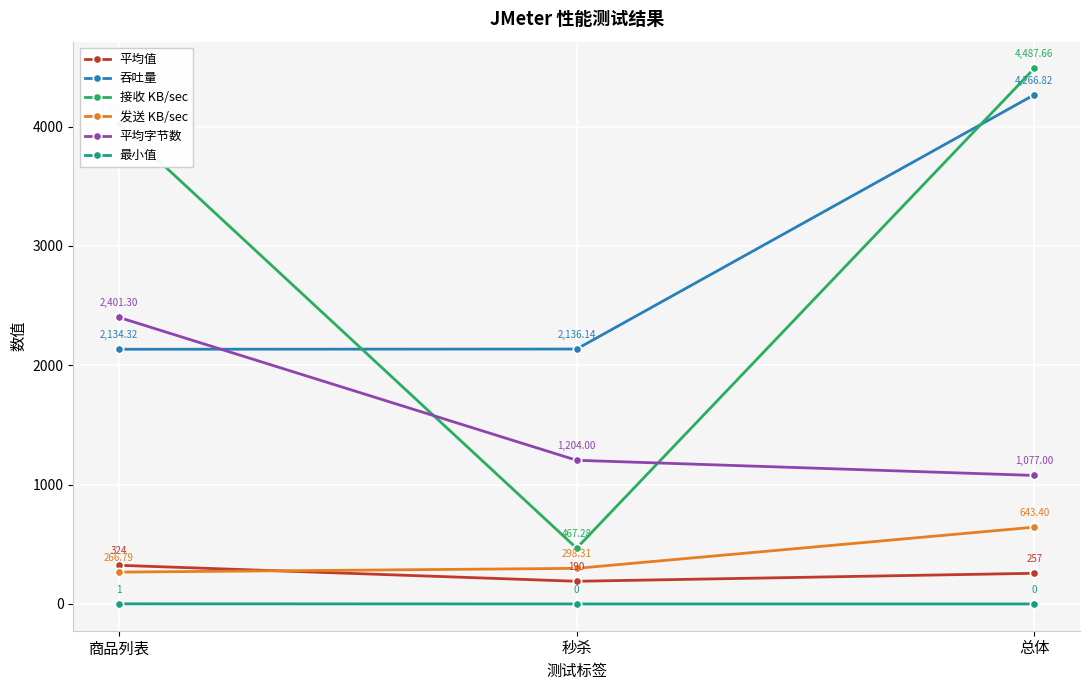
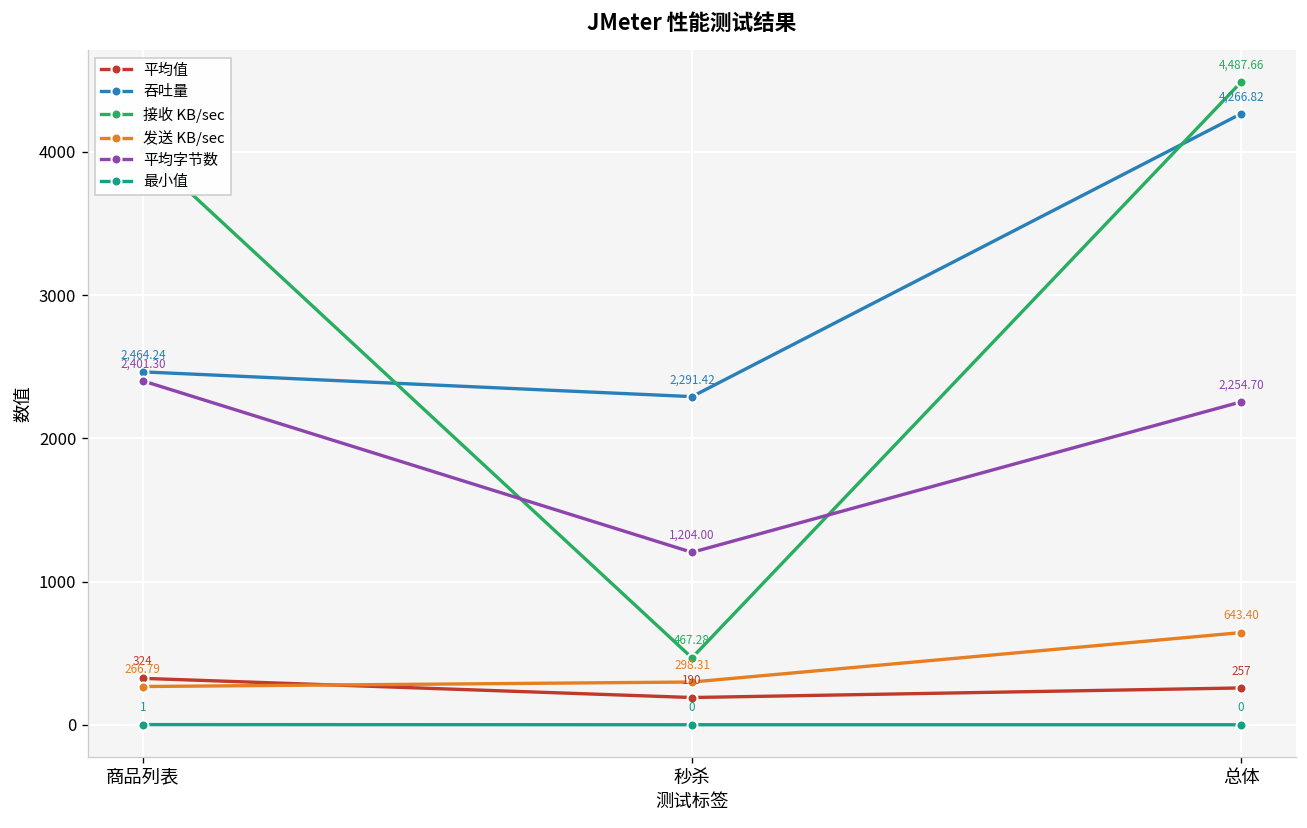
吞吐量, 商品列表: 2,134.32 -> 2,464.24
吞吐量, 秒杀: 2,136.14 -> 2,291.42
平均字节数, 总体: 1,077.00 -> 2,254.70
